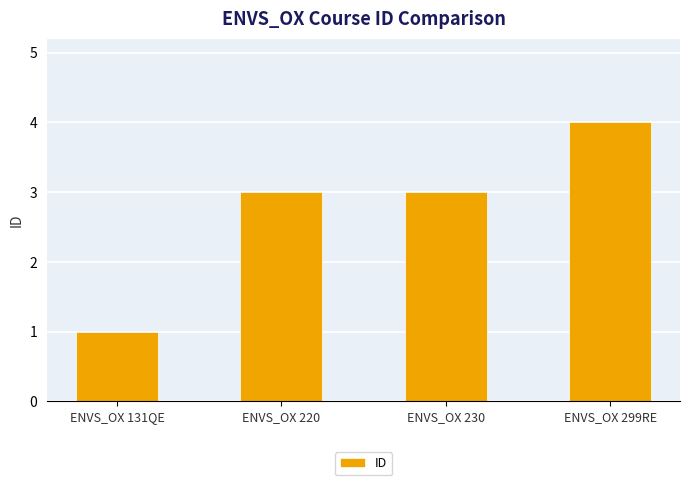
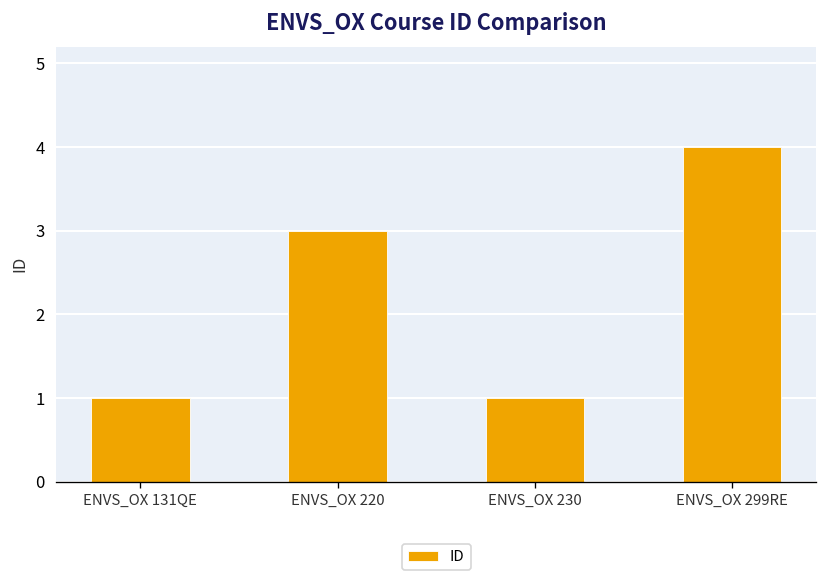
ENVS_OX 230: 3 -> 1
